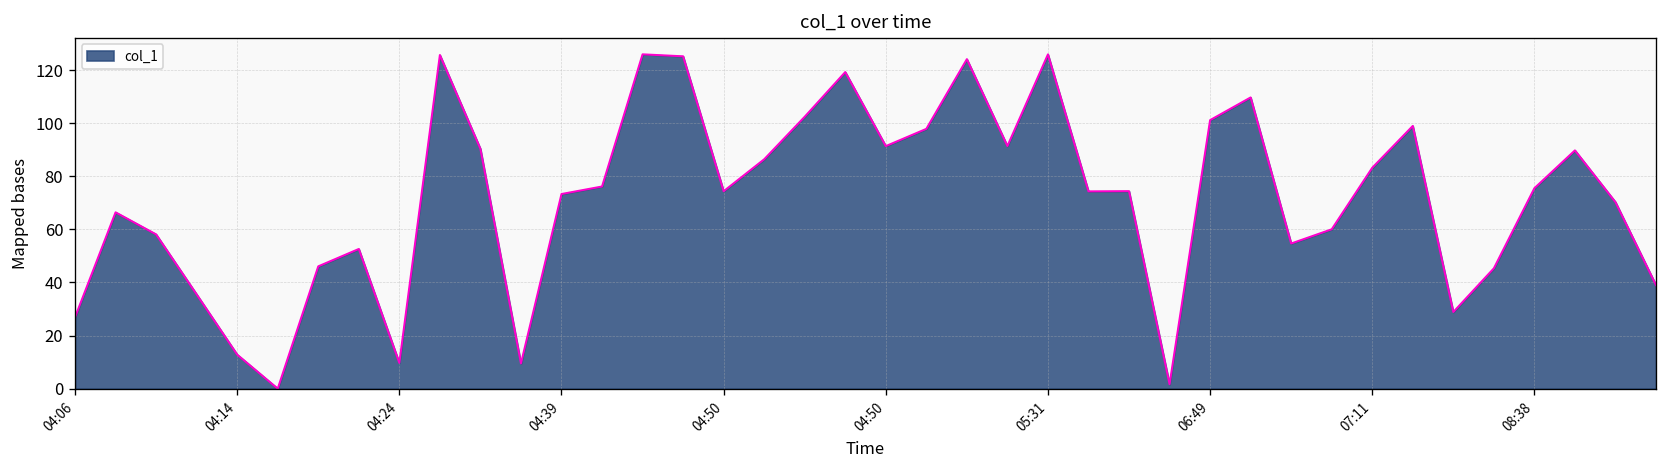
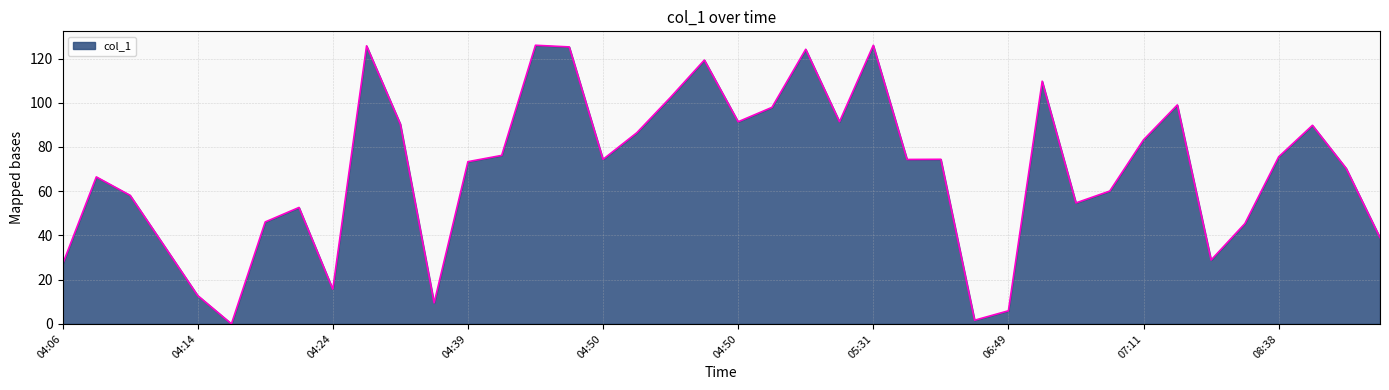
04:24: 10 -> 16
06:49: 101 -> 6
